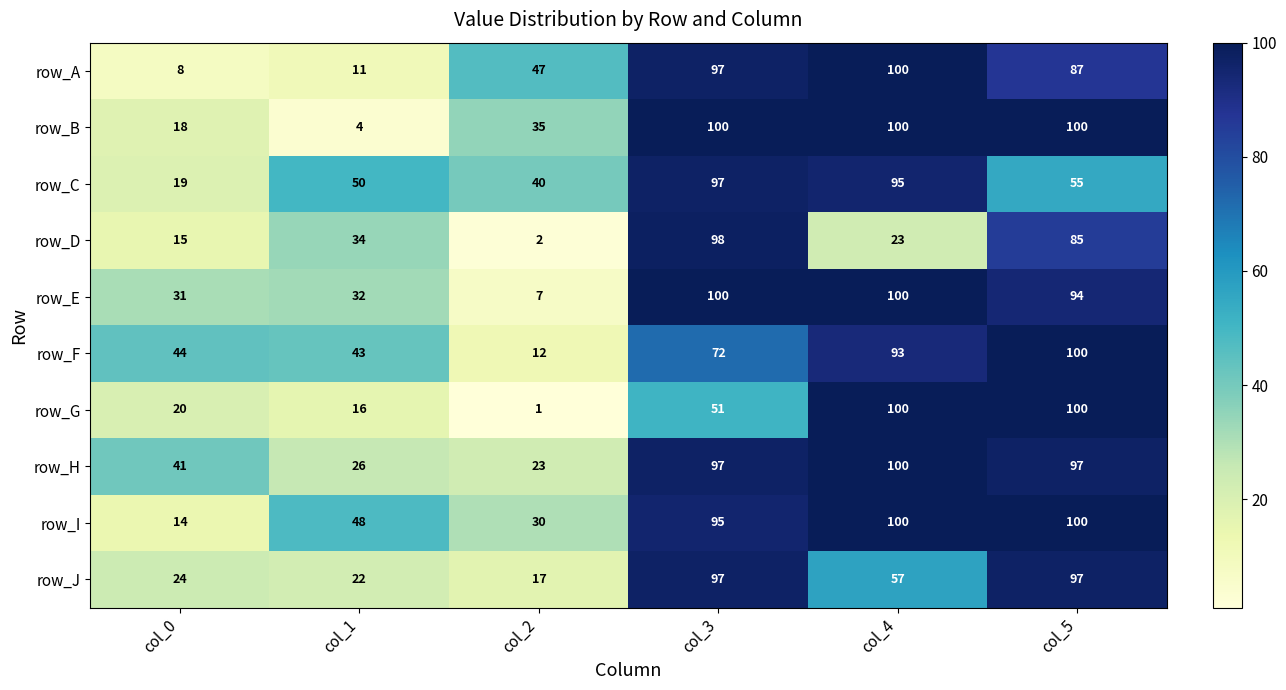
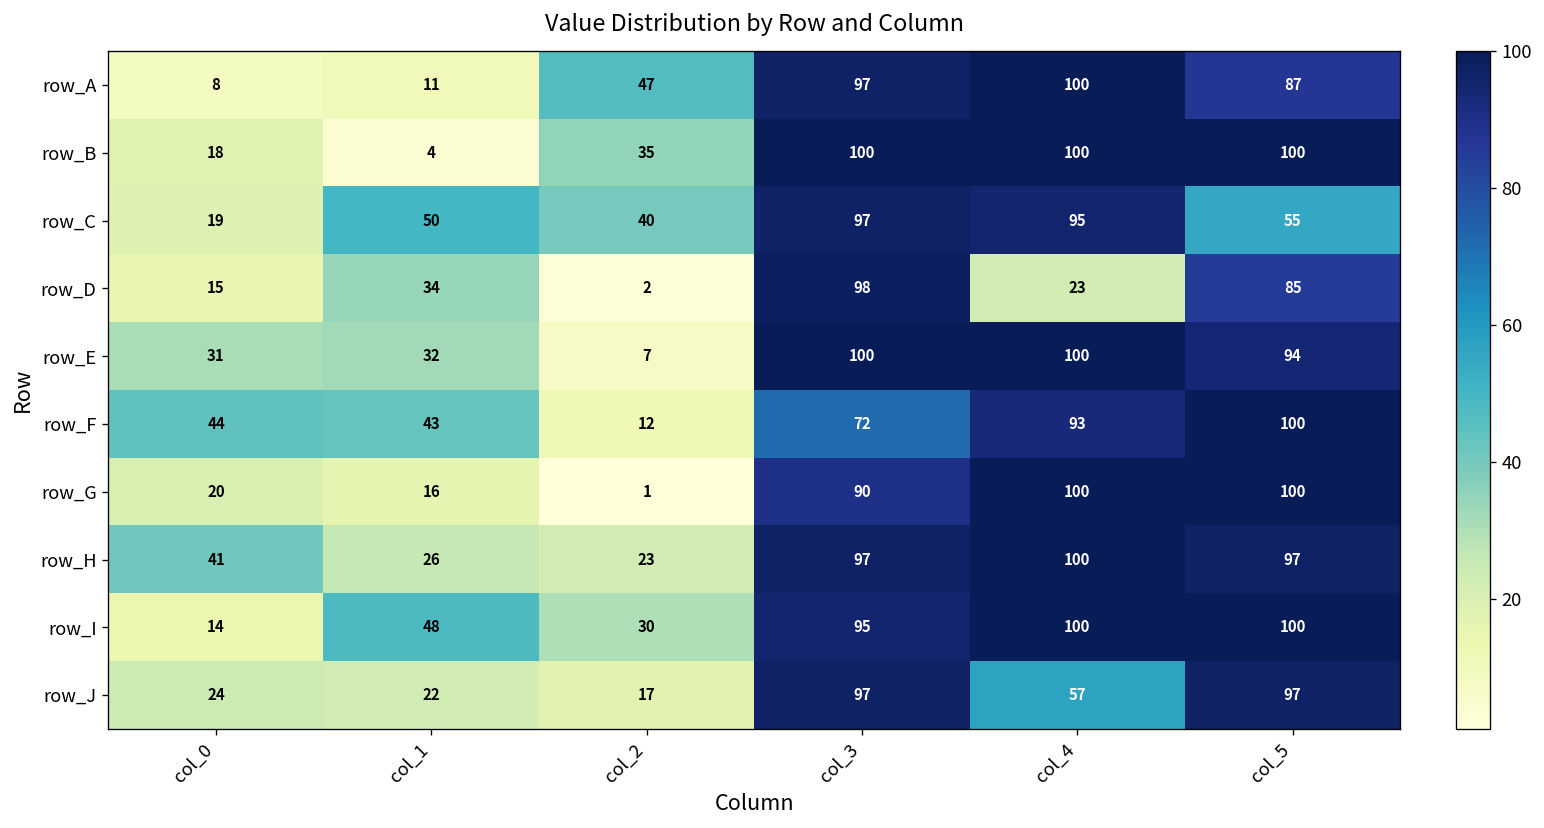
row_G, col_3: 51 -> 90
